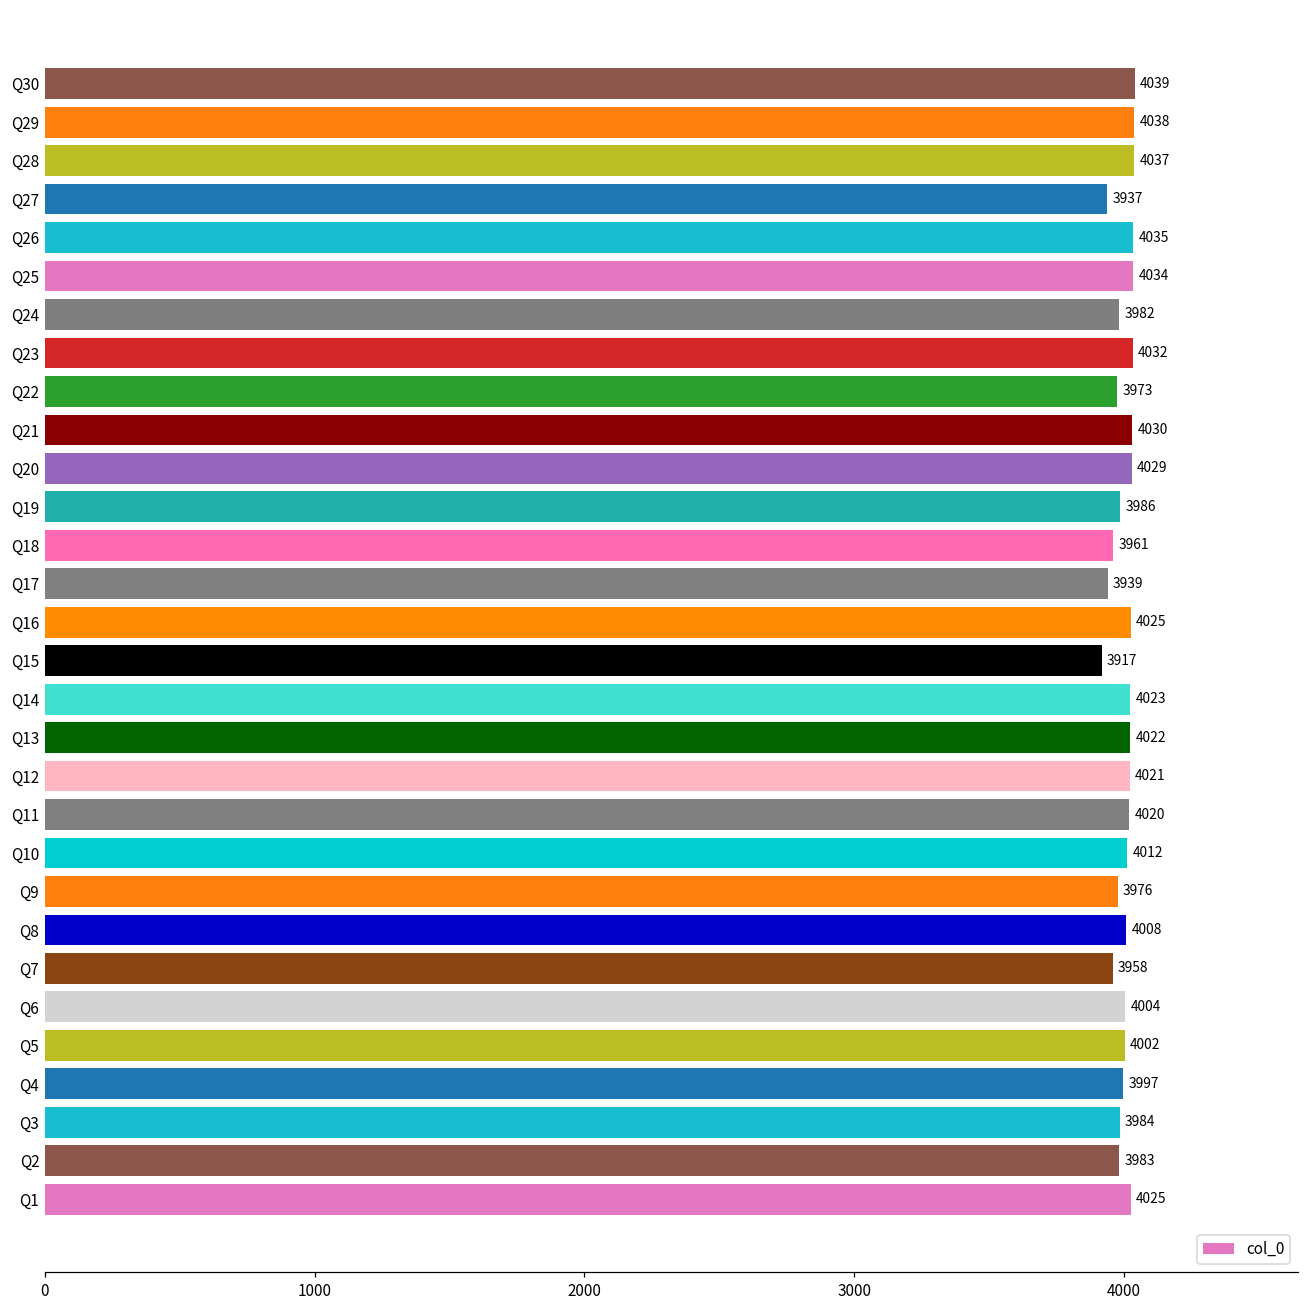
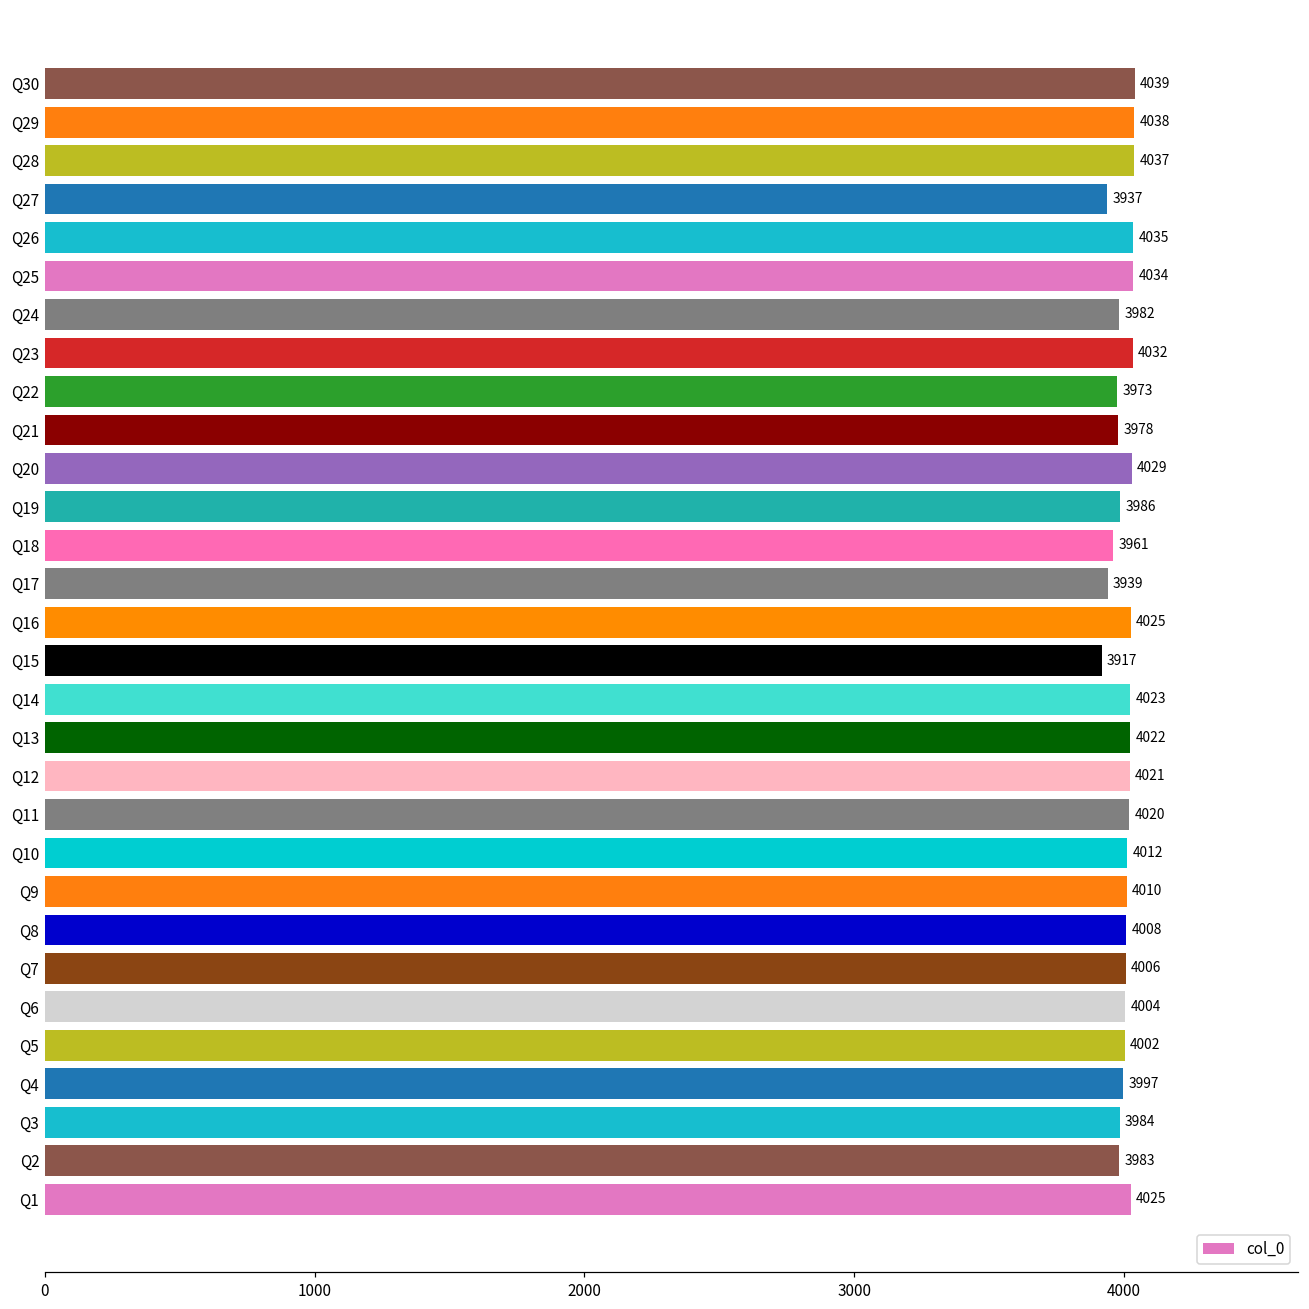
Q21: 4030 -> 3978
Q9: 3976 -> 4010
Q7: 3958 -> 4006
